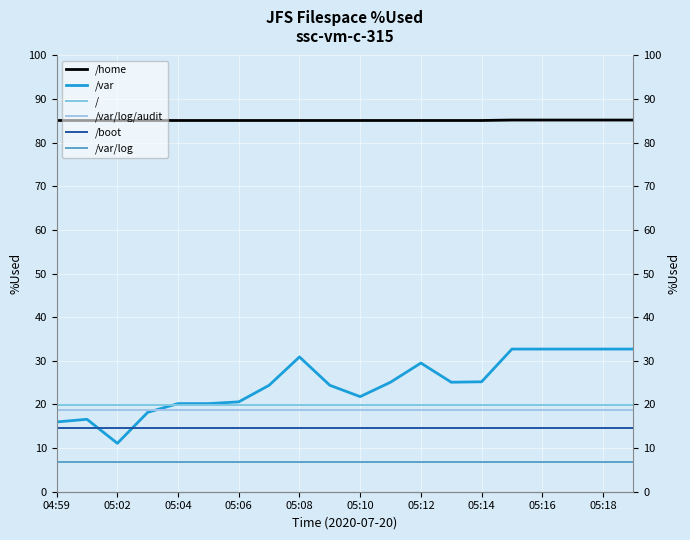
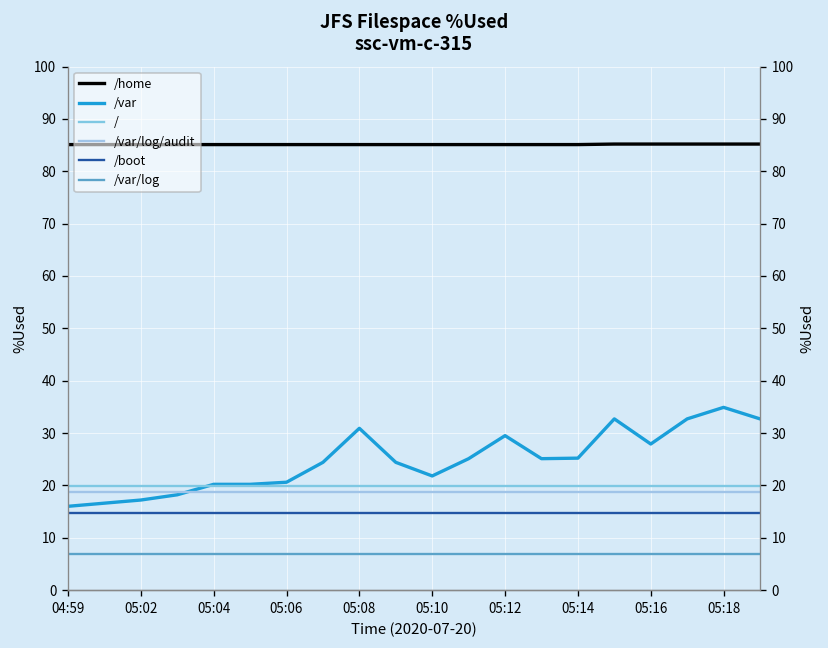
/var, 05:02: 11 -> 17
/var, 05:16: 33 -> 28
/var, 05:18: 33 -> 35
